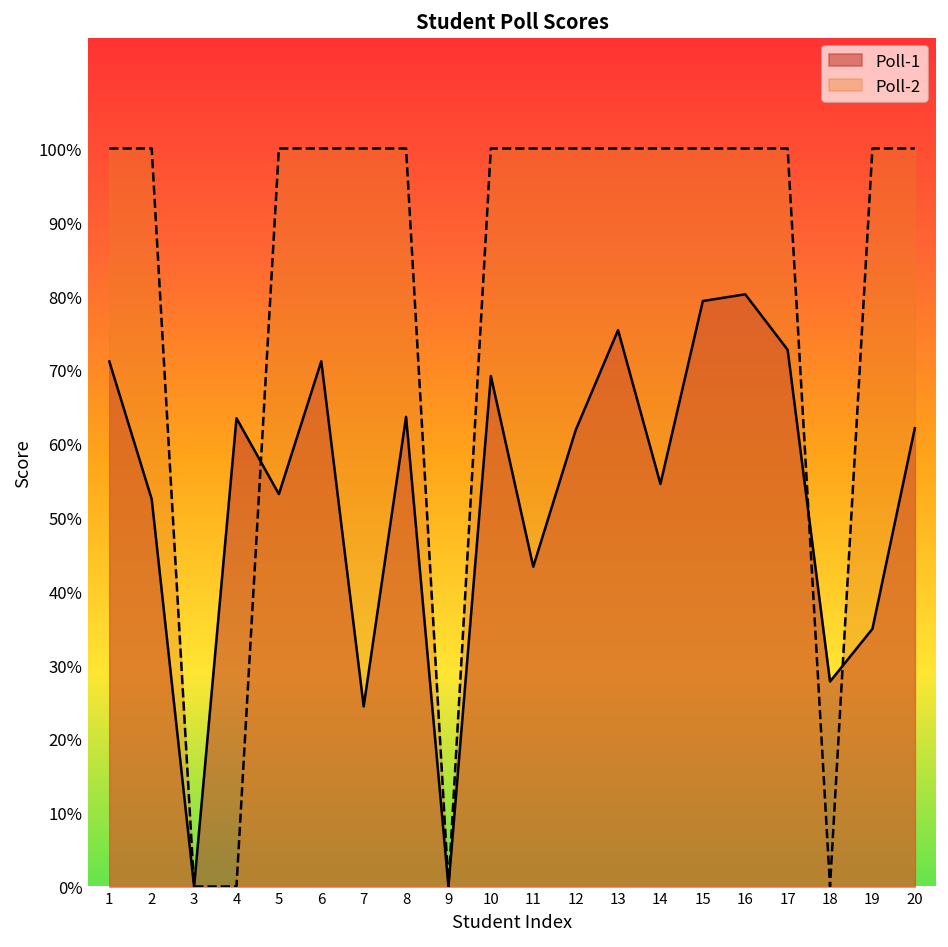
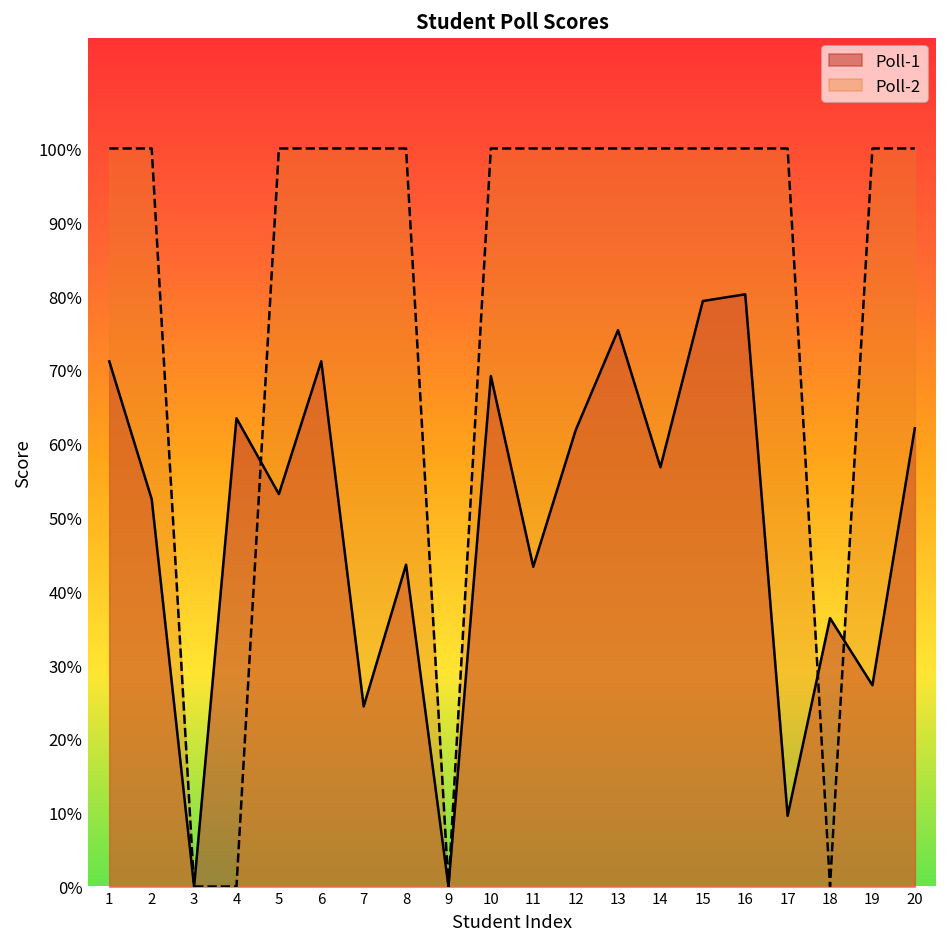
Poll-1, 8: 64% -> 44%
Poll-1, 14: 55% -> 57%
Poll-1, 17: 73% -> 10%
Poll-1, 18: 28% -> 36%
Poll-1, 19: 35% -> 27%
